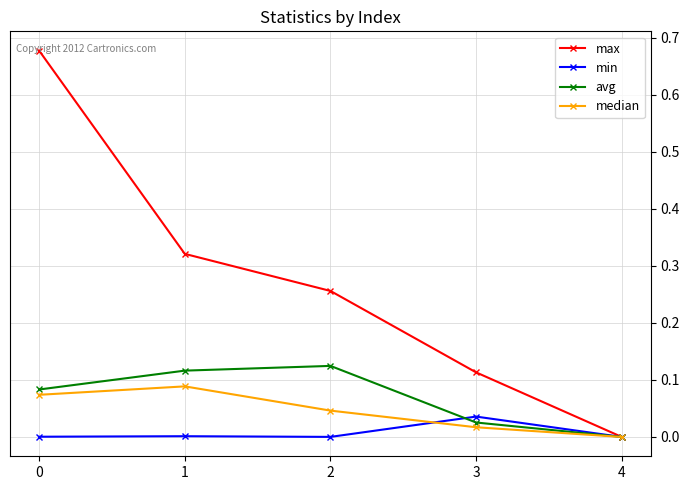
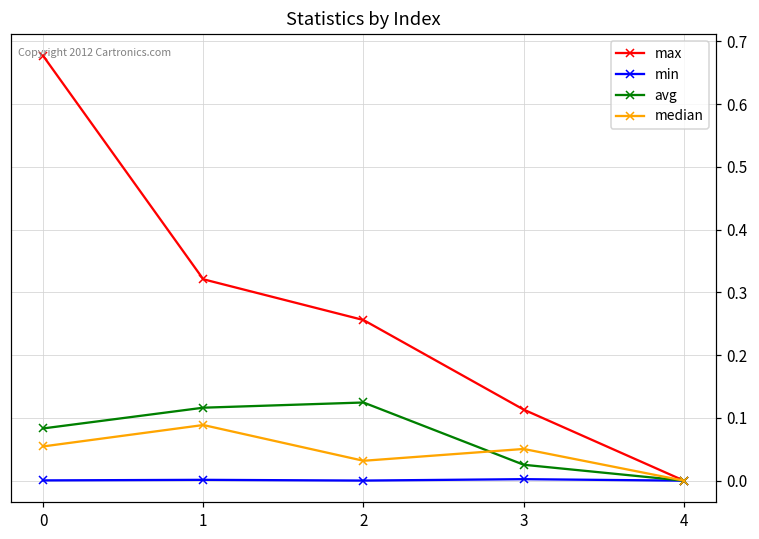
median, 0: 0.07 -> 0.05
median, 2: 0.05 -> 0.03
min, 3: 0.04 -> 0.00
median, 3: 0.02 -> 0.05
